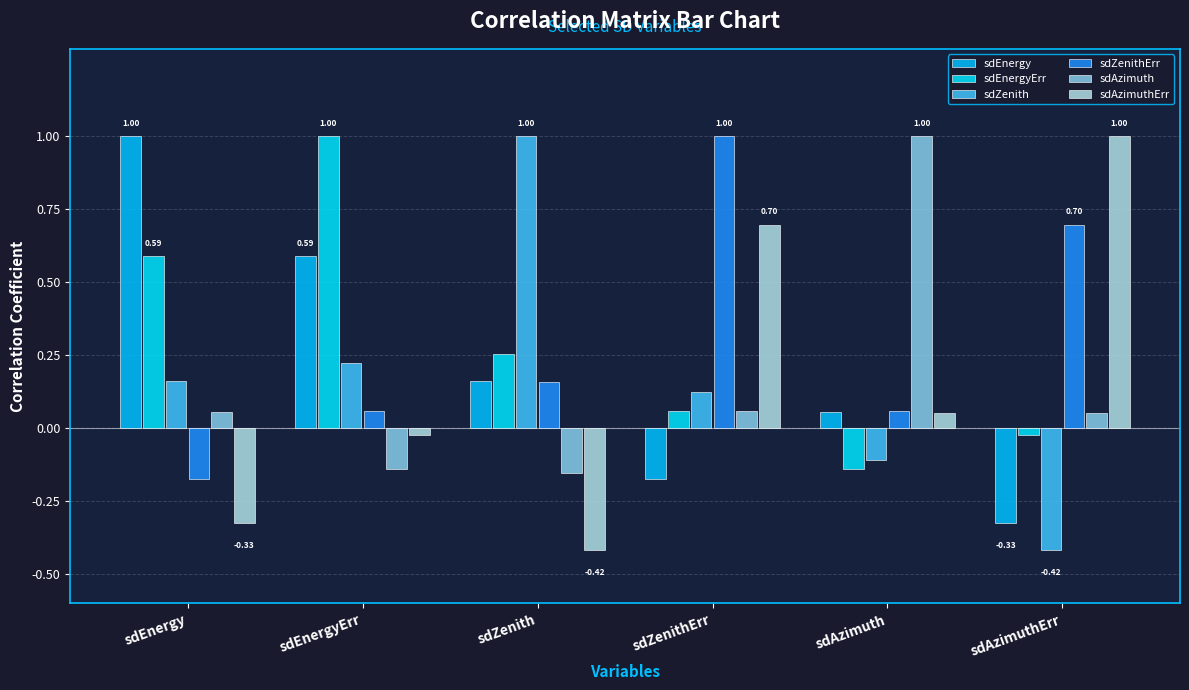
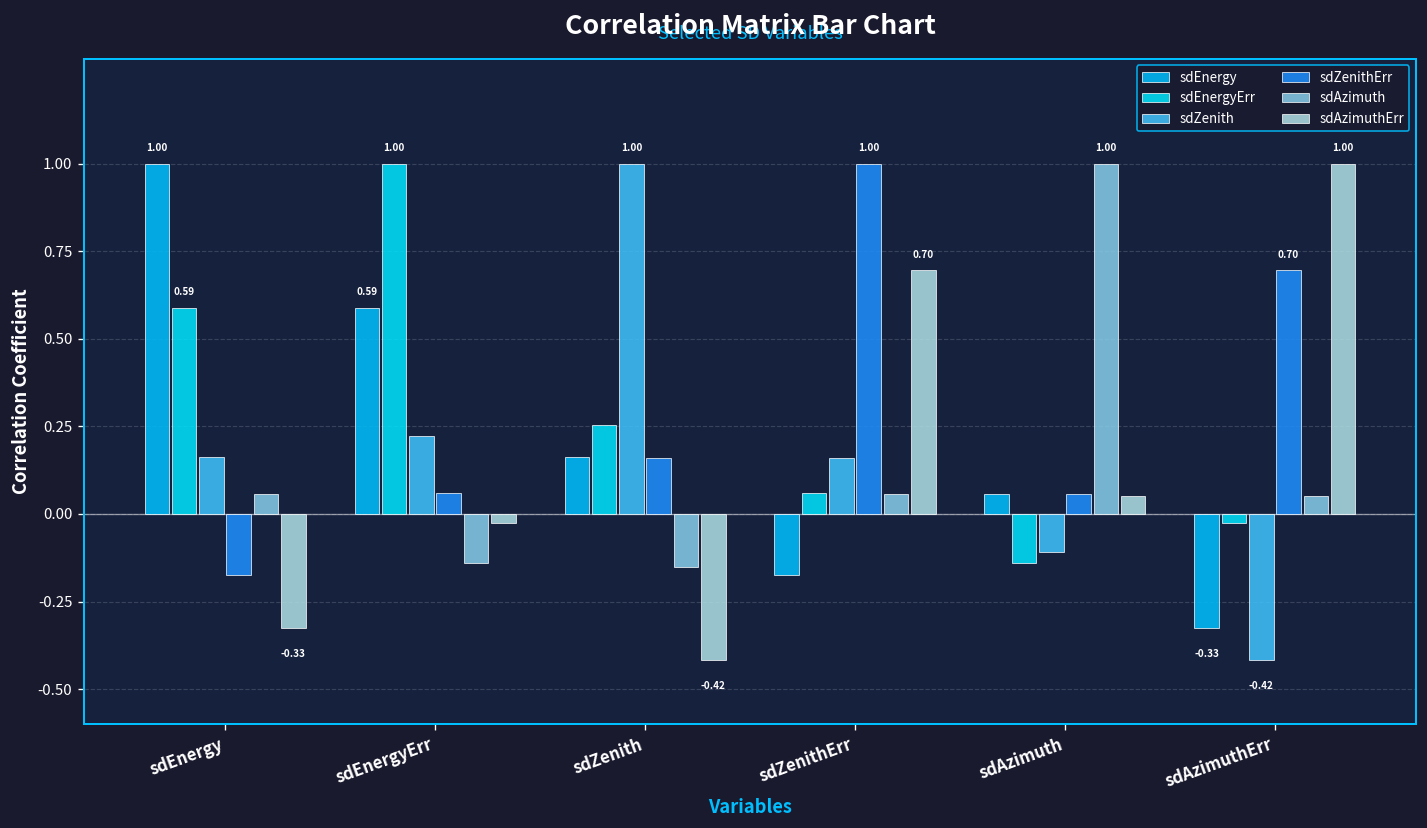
sdZenith, sdZenithErr: 0.12 -> 0.16
